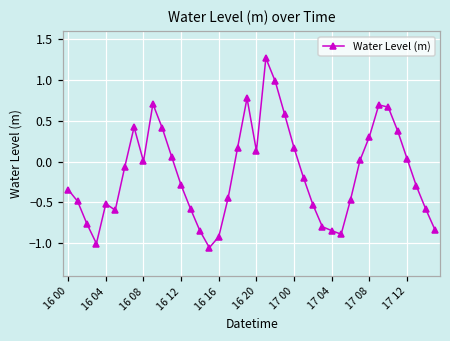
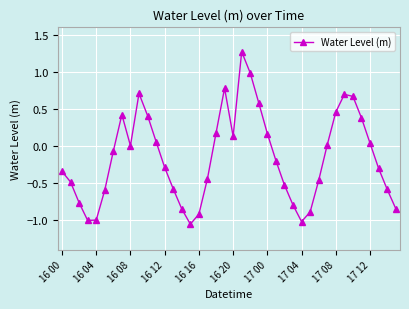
16 04: -0.5 -> -1.0
17 04: -0.8 -> -1.0
17 08: 0.3 -> 0.5
